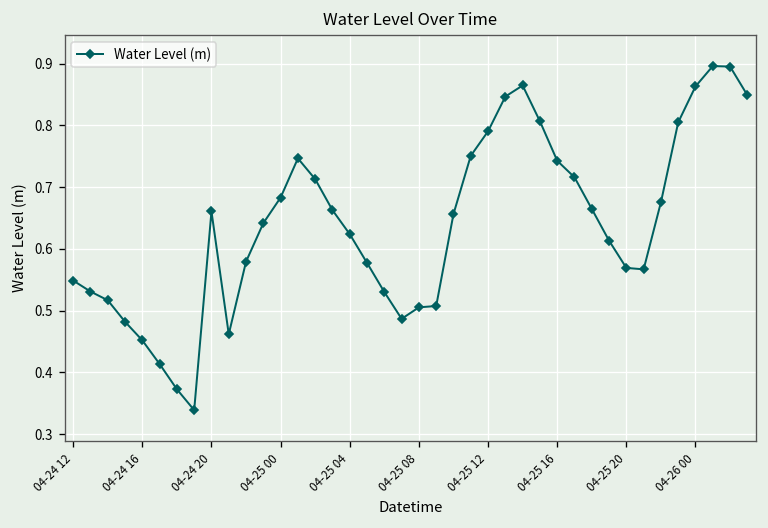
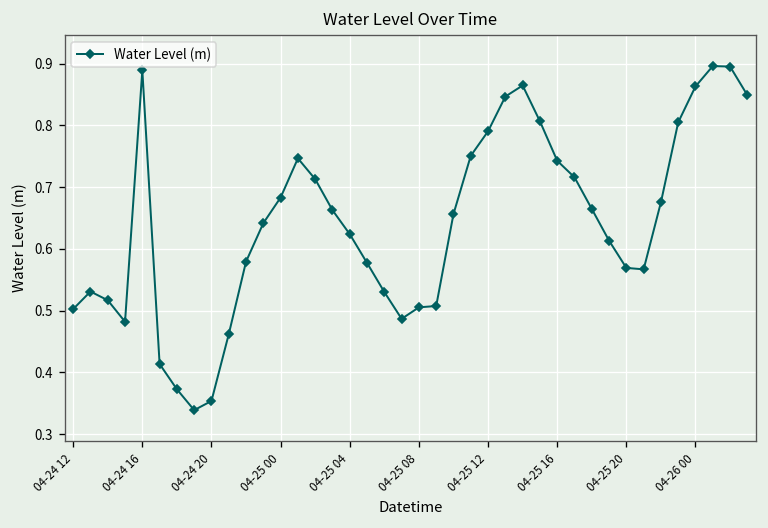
04-24 12: 0.55 -> 0.50
04-24 16: 0.45 -> 0.89
04-24 20: 0.66 -> 0.35
